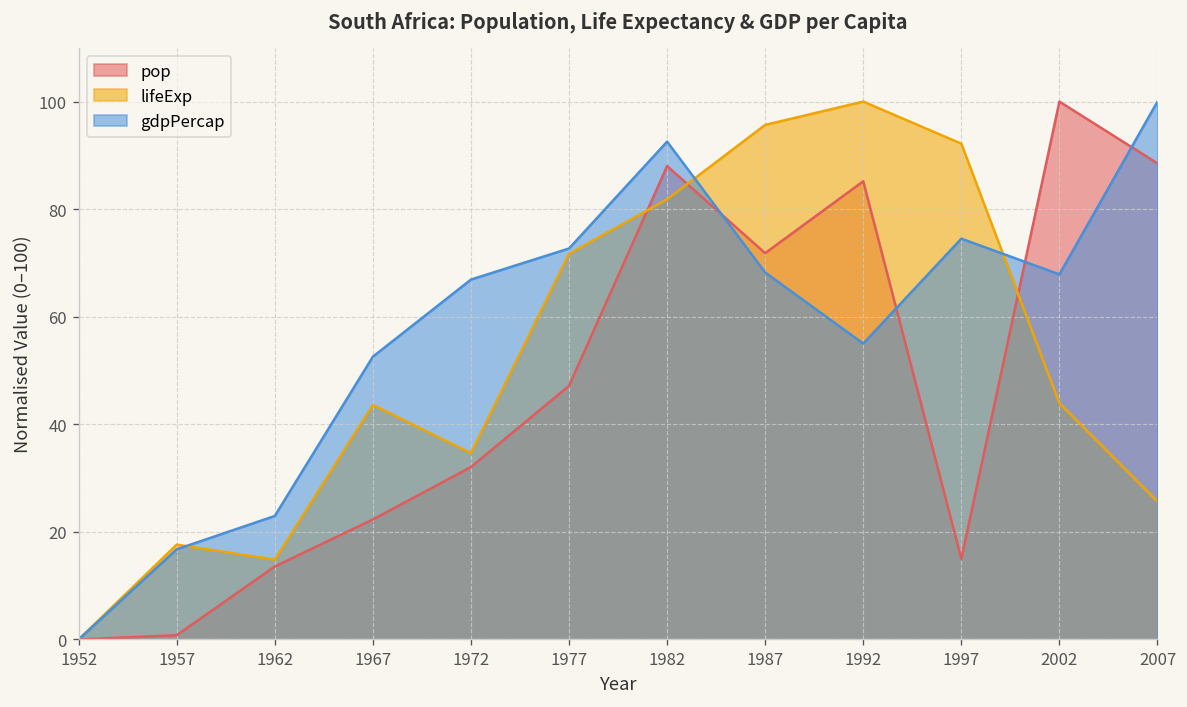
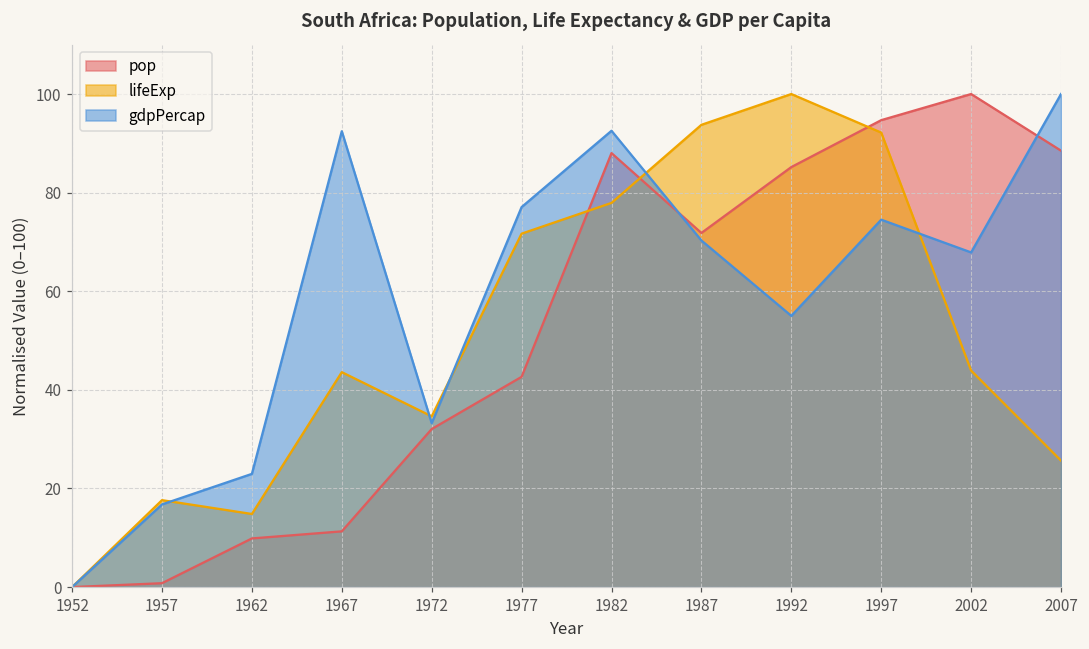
pop, 1962: 14 -> 10
pop, 1967: 22 -> 11
gdpPercap, 1967: 53 -> 92
gdpPercap, 1972: 67 -> 33
pop, 1977: 47 -> 43
gdpPercap, 1977: 73 -> 77
lifeExp, 1982: 82 -> 78
lifeExp, 1987: 96 -> 94
gdpPercap, 1987: 68 -> 70
pop, 1997: 15 -> 95
